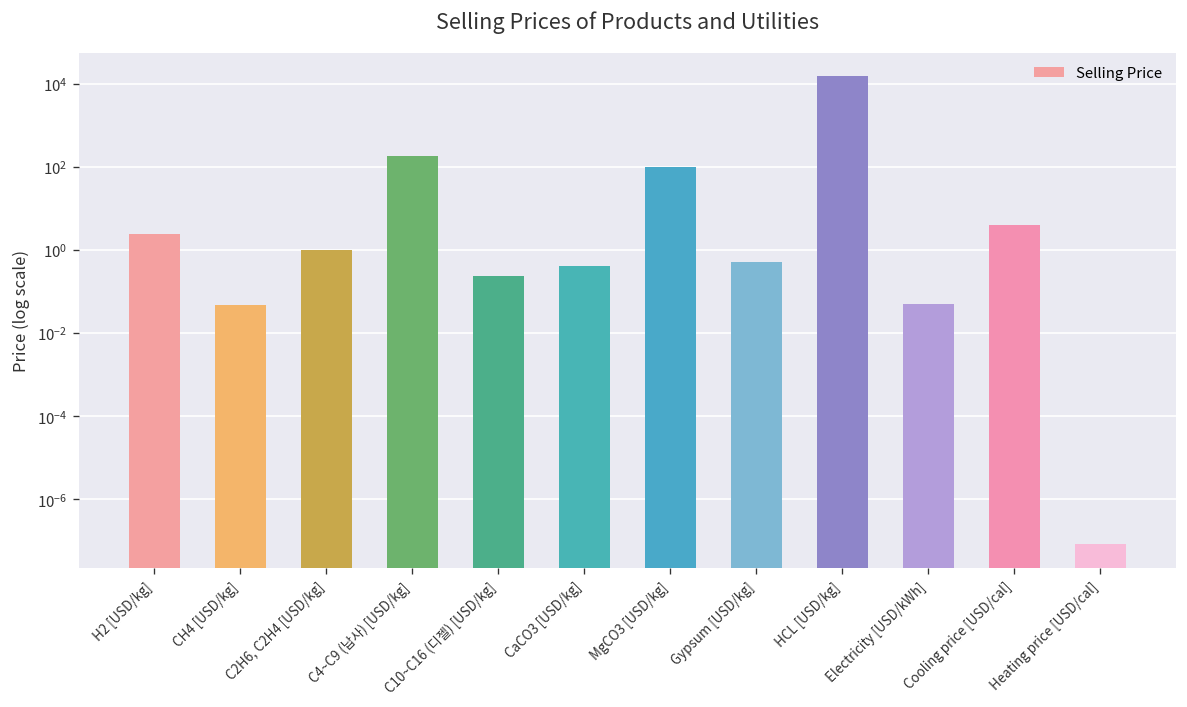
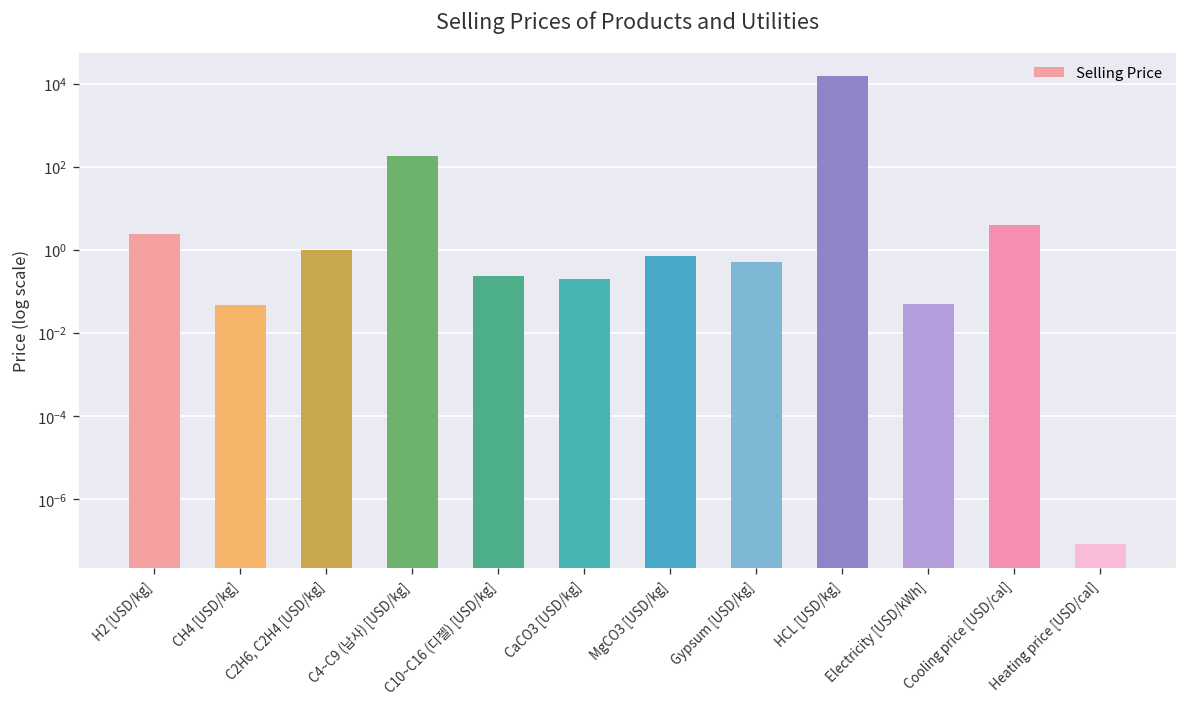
CaCO3 [USD/kg]: 0.4 -> 0.2
MgCO3 [USD/kg]: 100 -> 0.7
